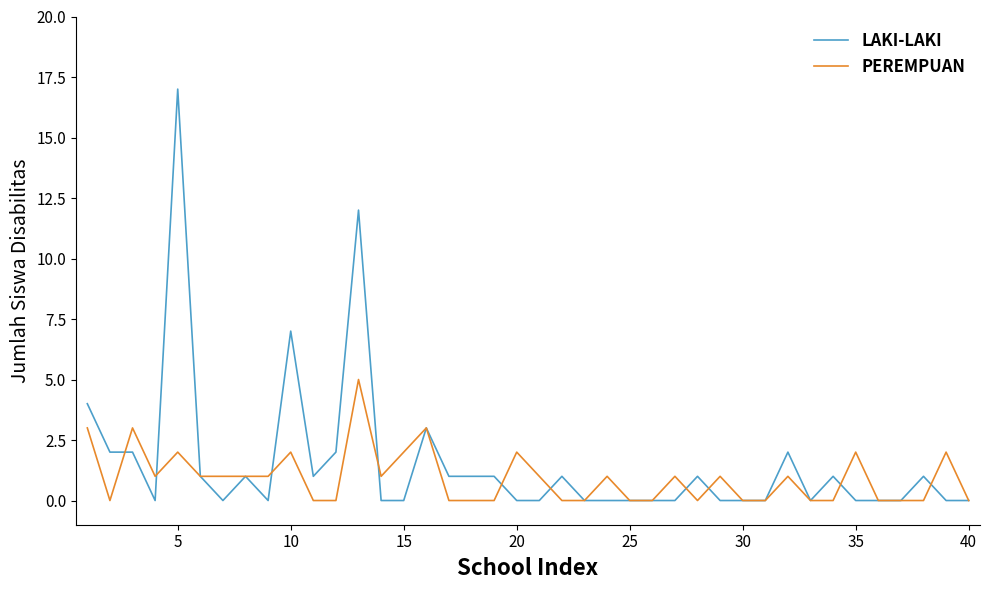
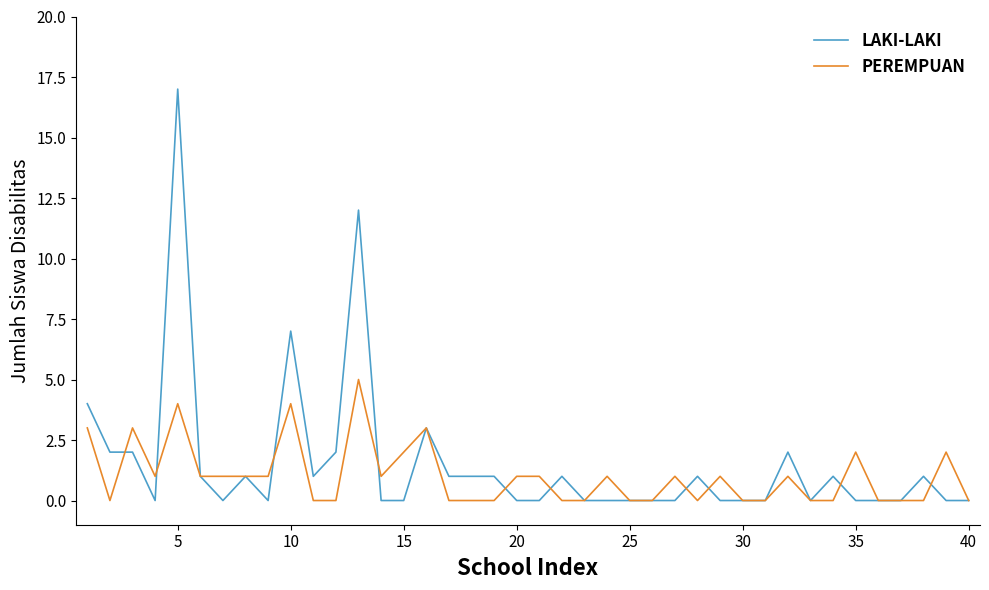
PEREMPUAN, 5: 2 -> 4
PEREMPUAN, 10: 2 -> 4
PEREMPUAN, 20: 2 -> 1
